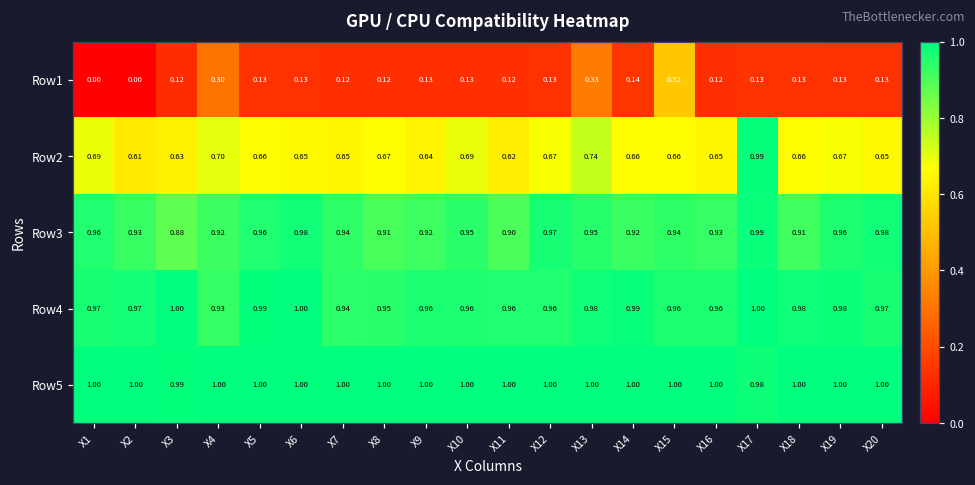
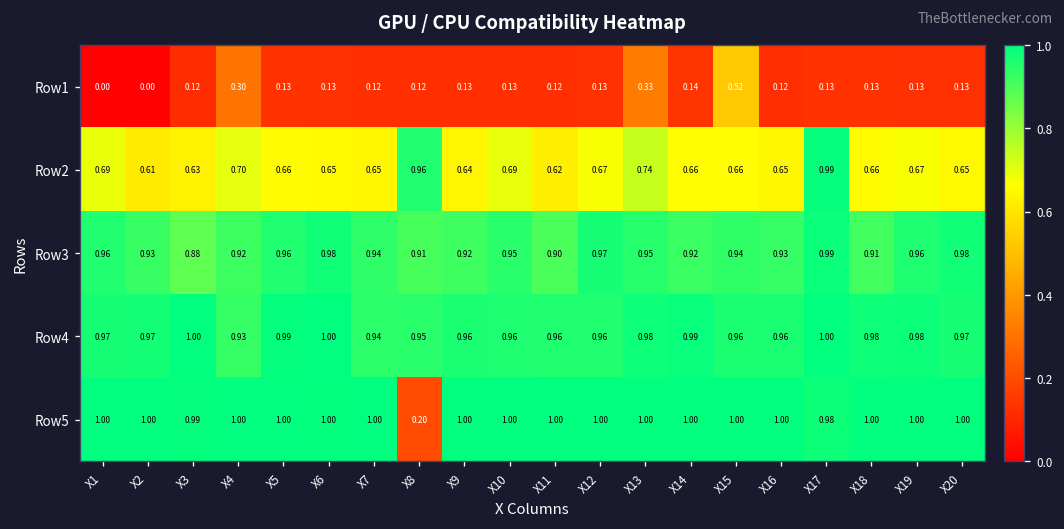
Row2, X8: 0.67 -> 0.96
Row5, X8: 1.00 -> 0.20
